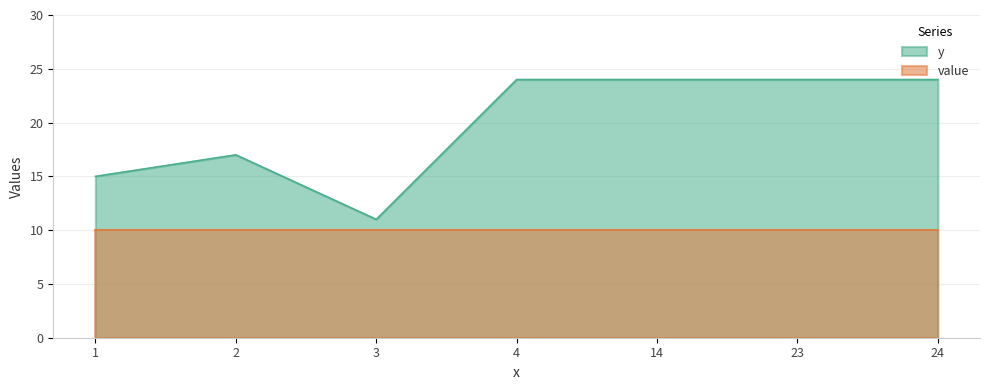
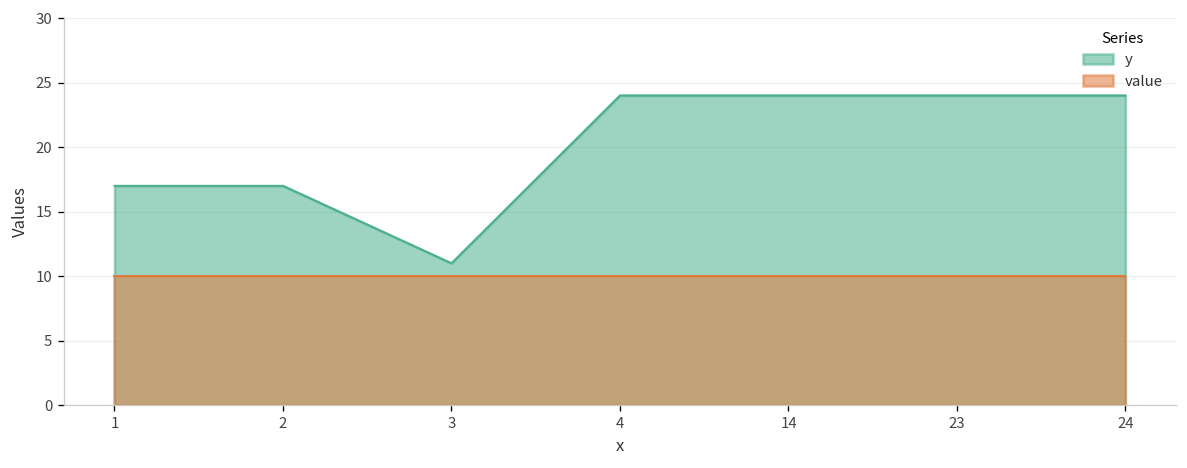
y, 1: 15 -> 17
